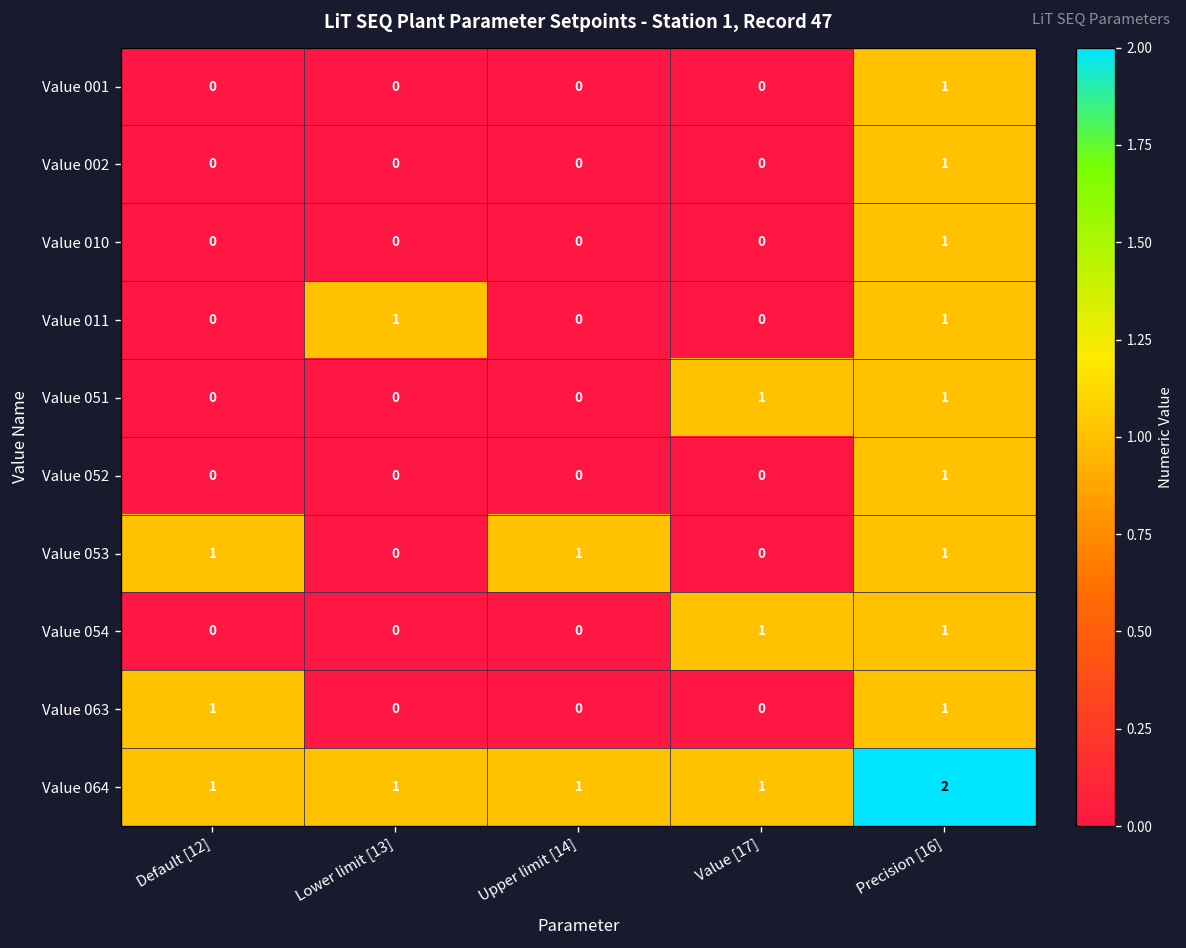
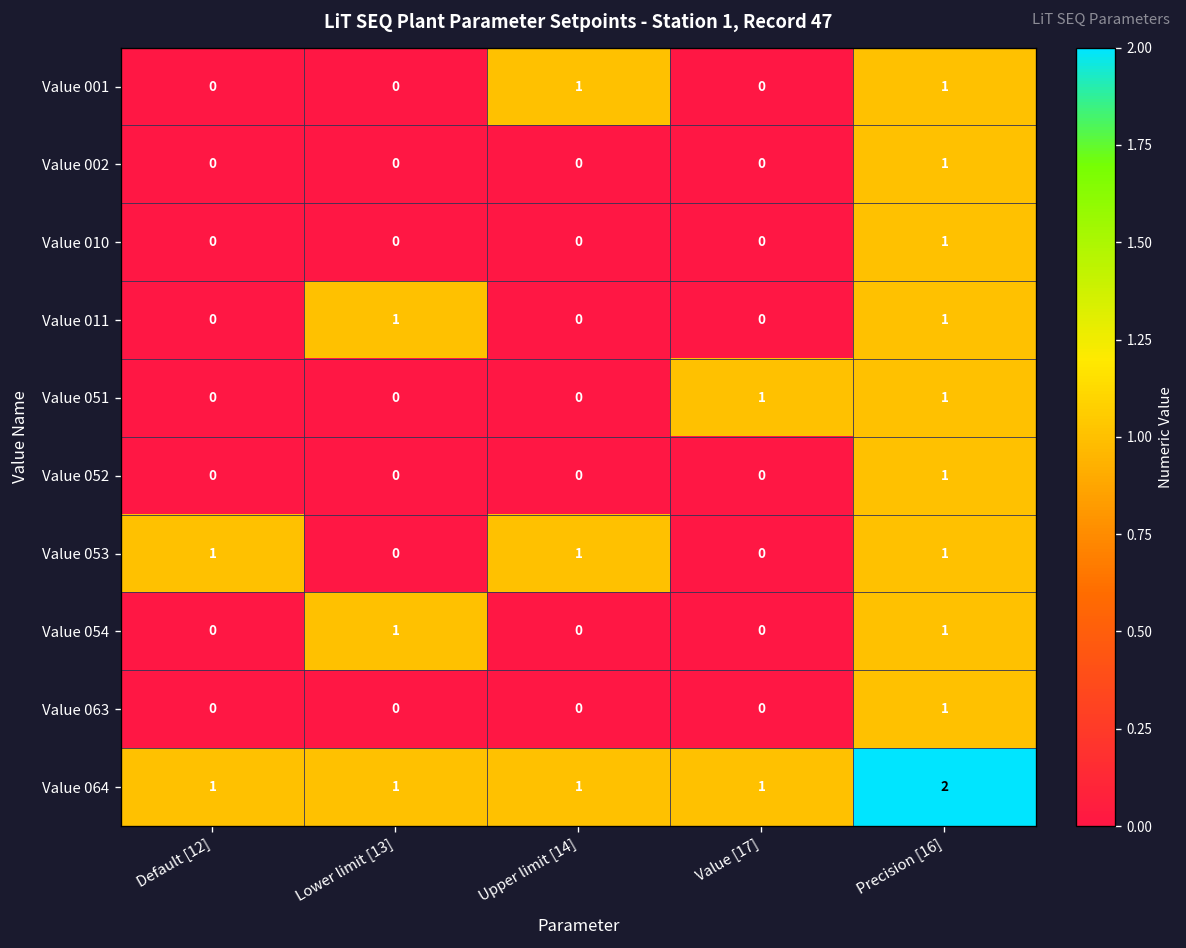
Value 001, Upper limit [14]: 0 -> 1
Value 054, Lower limit [13]: 0 -> 1
Value 054, Value [17]: 1 -> 0
Value 063, Default [12]: 1 -> 0
